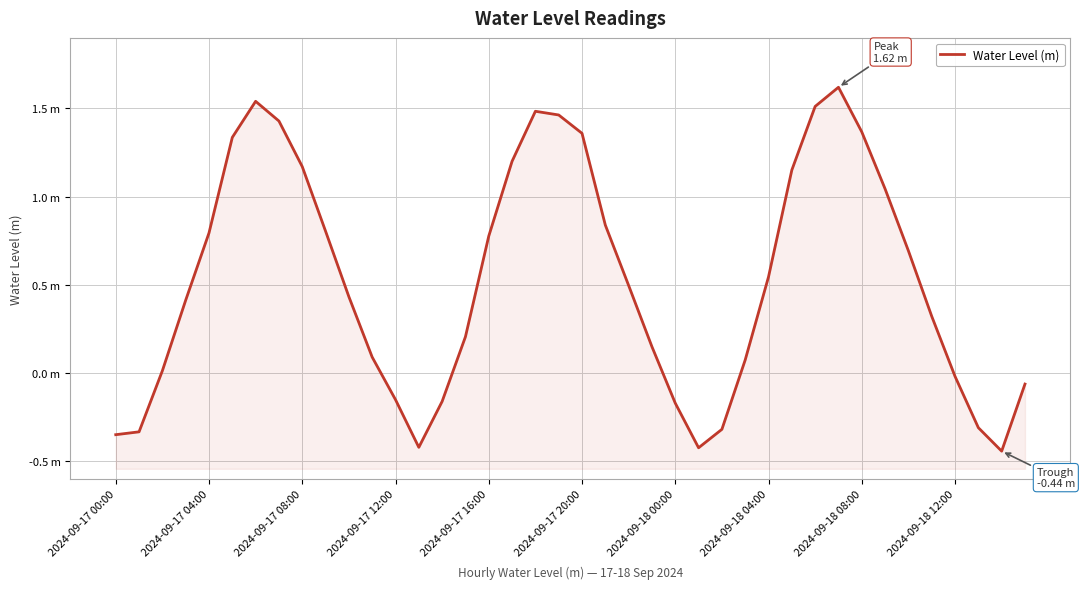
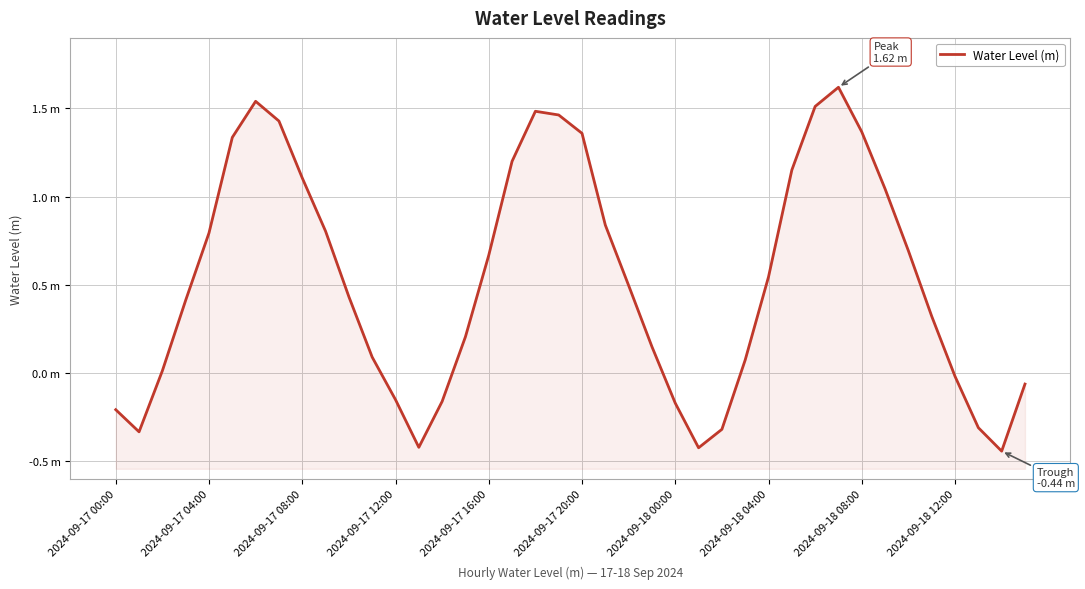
2024-09-17 00:00: -0.35 m -> -0.21 m
2024-09-17 08:00: 1.17 m -> 1.11 m
2024-09-17 16:00: 0.78 m -> 0.67 m
